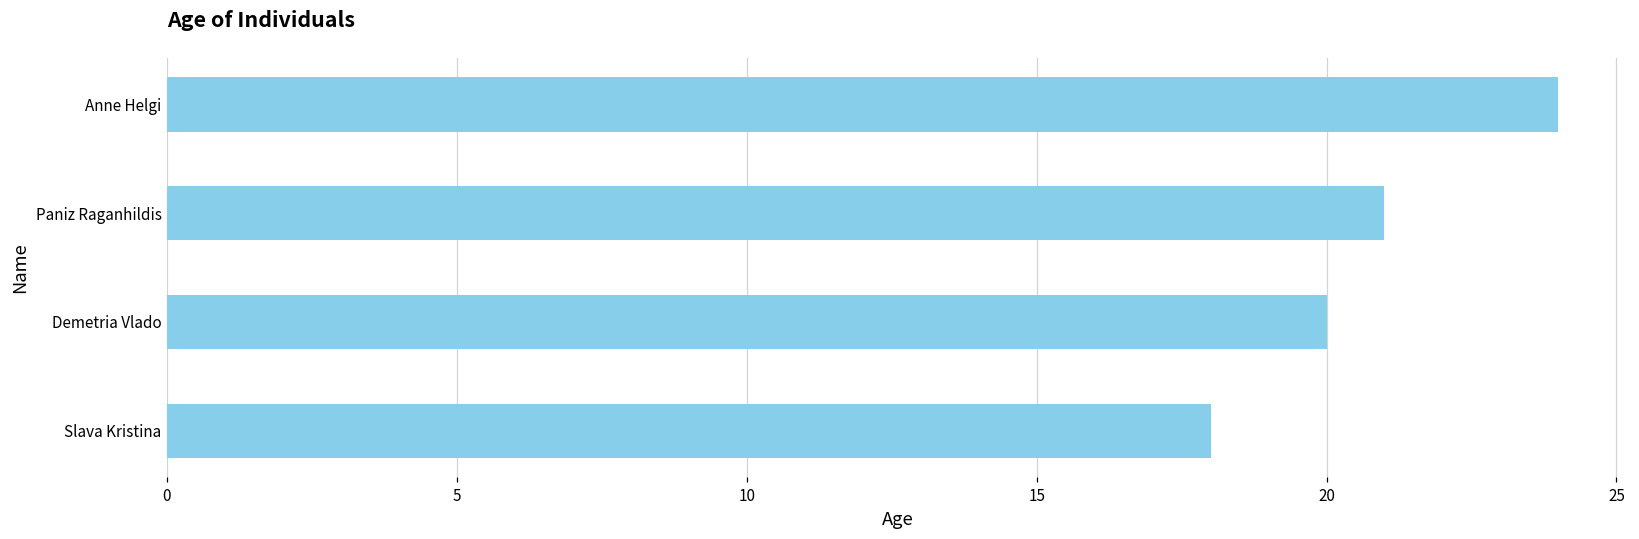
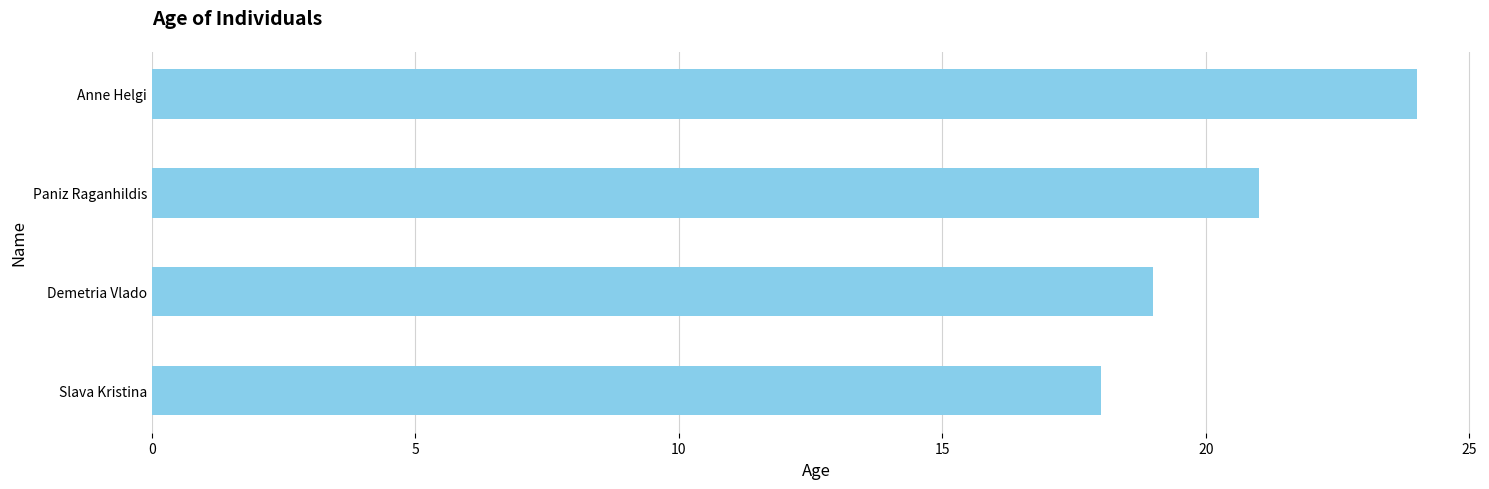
Demetria Vlado: 20 -> 19
